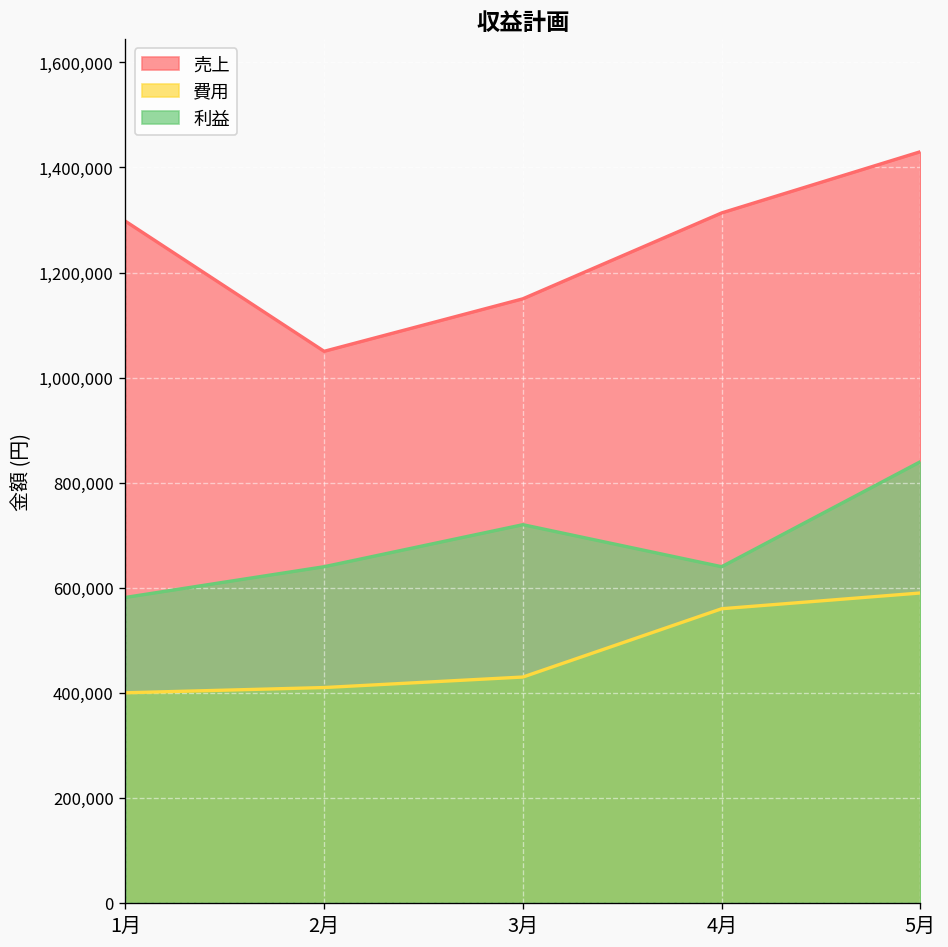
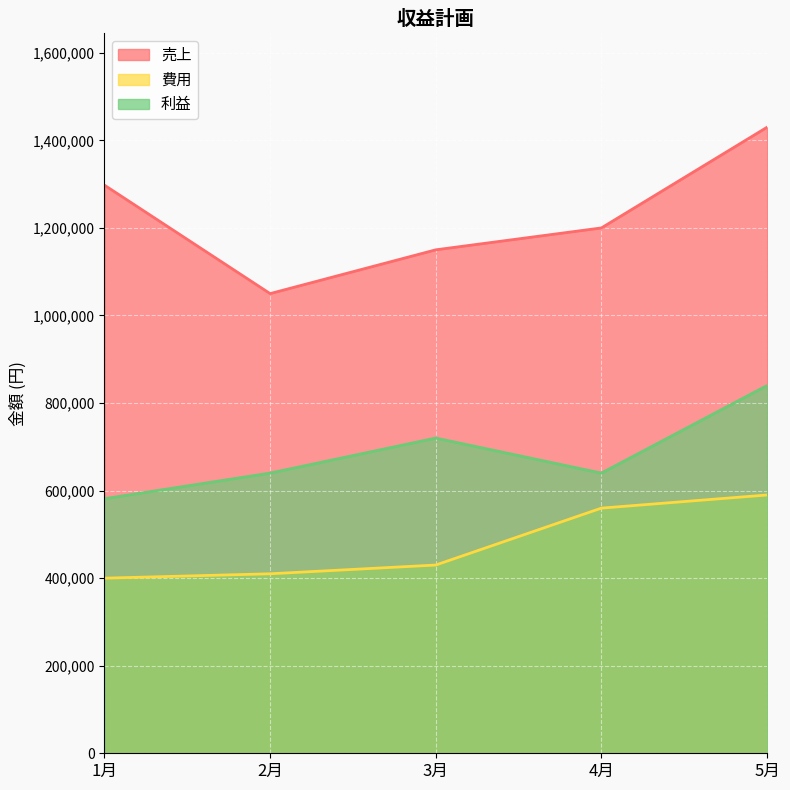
売上, 4月: 1,310,000 -> 1,200,000
